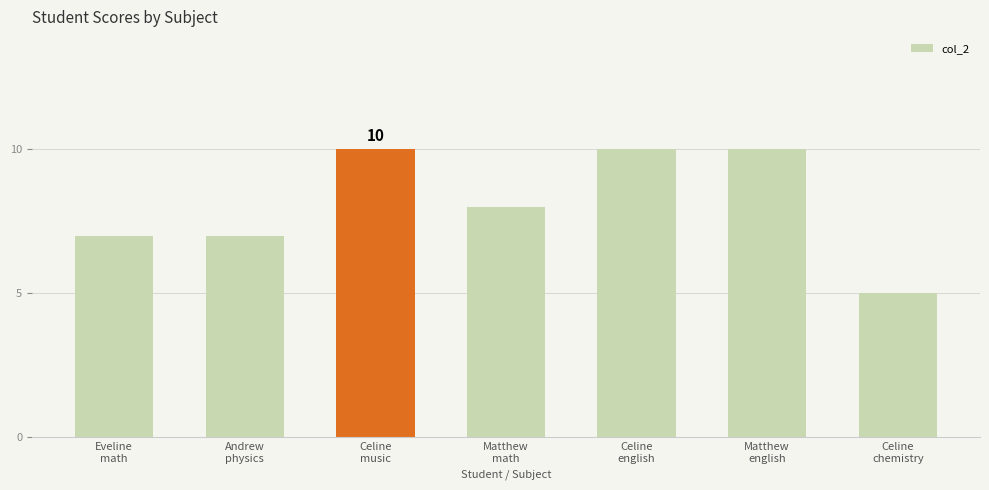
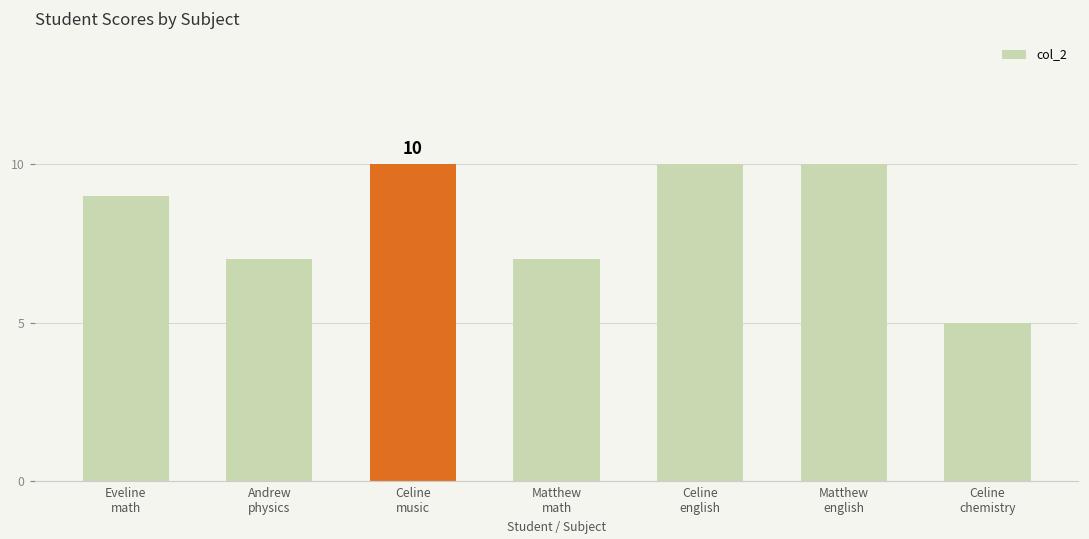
Eveline math: 7 -> 9
Matthew math: 8 -> 7
